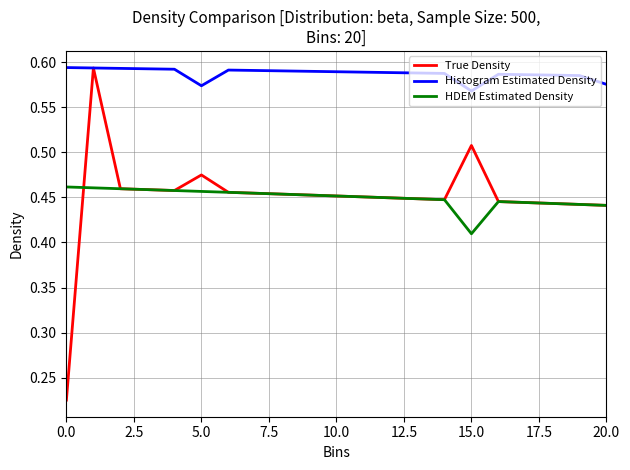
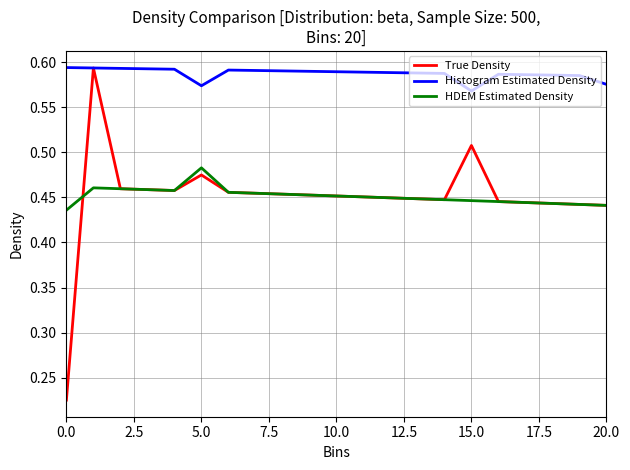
HDEM Estimated Density, 0.0: 0.46 -> 0.44
HDEM Estimated Density, 5.0: 0.46 -> 0.48
HDEM Estimated Density, 15.0: 0.41 -> 0.45
